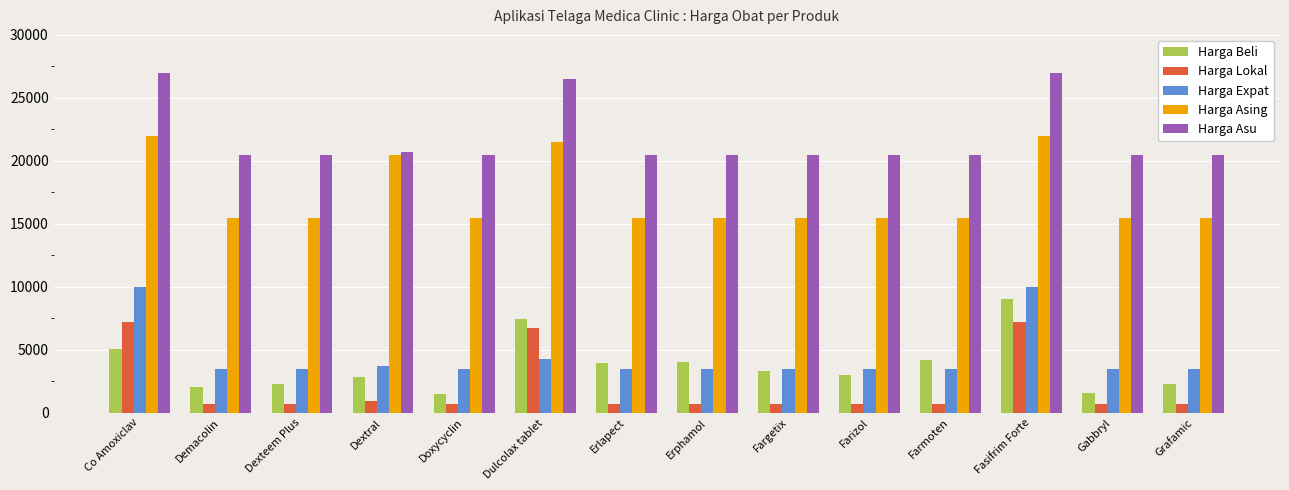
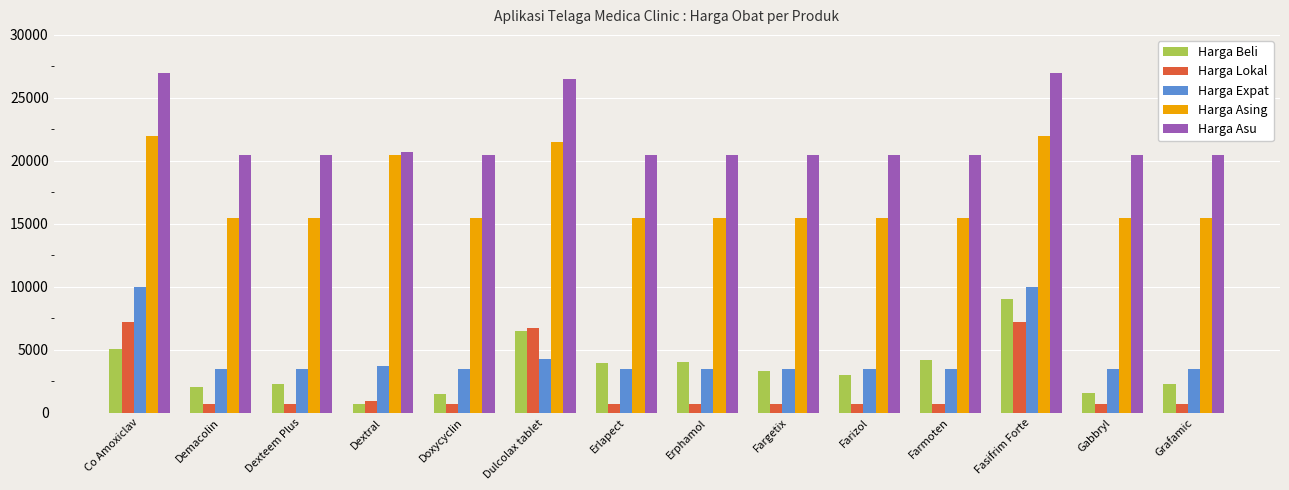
Harga Beli, Dextral: 2800 -> 700
Harga Beli, Dulcolax tablet: 7400 -> 6500
